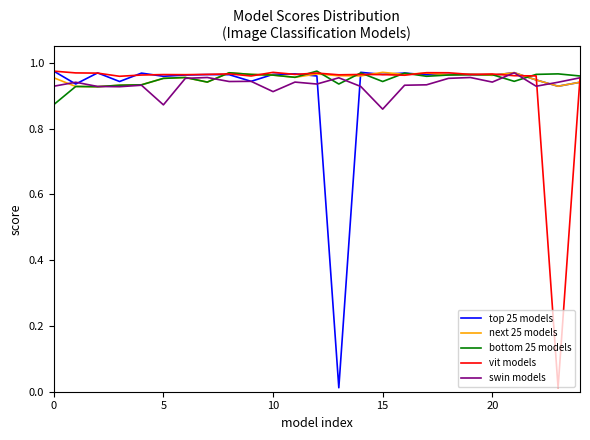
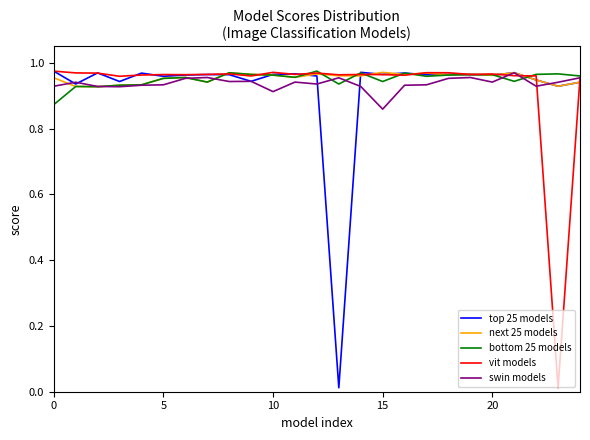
swin models, 5: 0.87 -> 0.93
